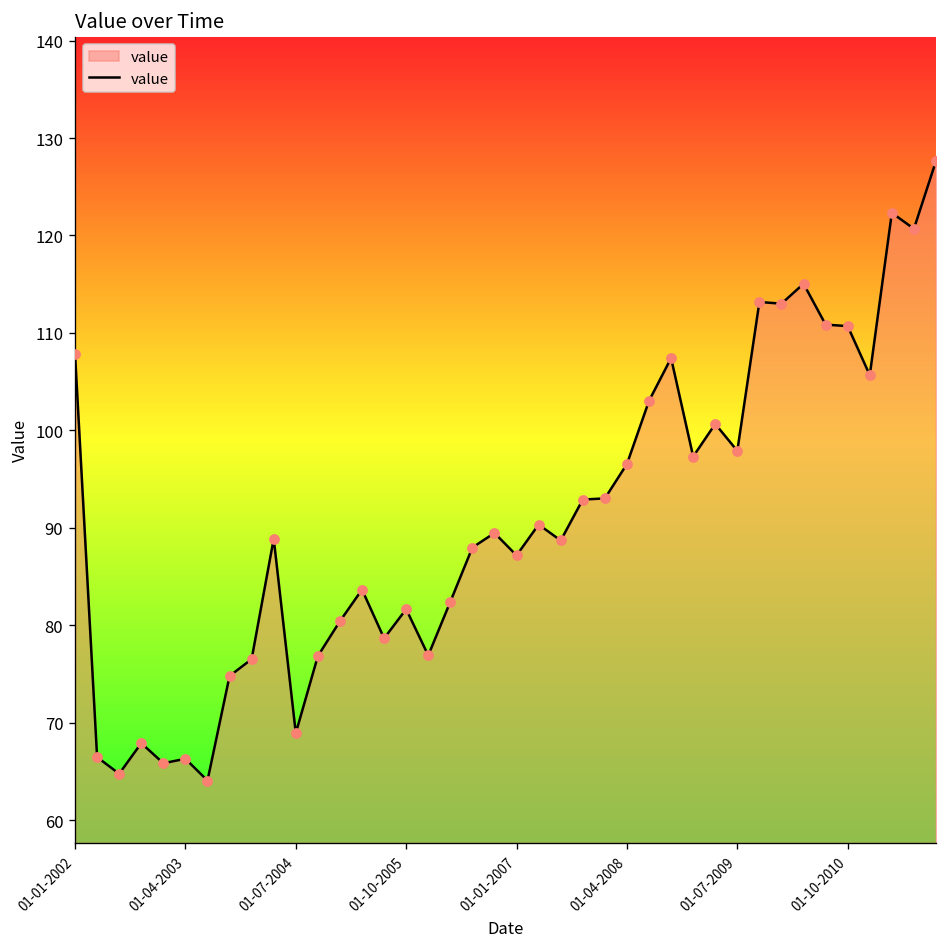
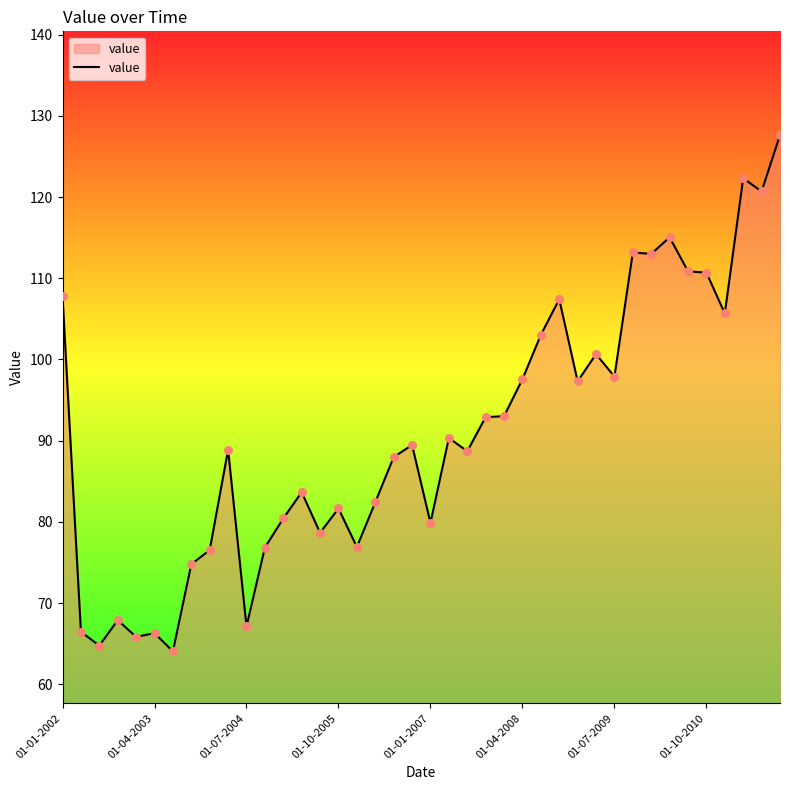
01-07-2004: 69 -> 67
01-01-2007: 87 -> 80
01-04-2008: 97 -> 98
